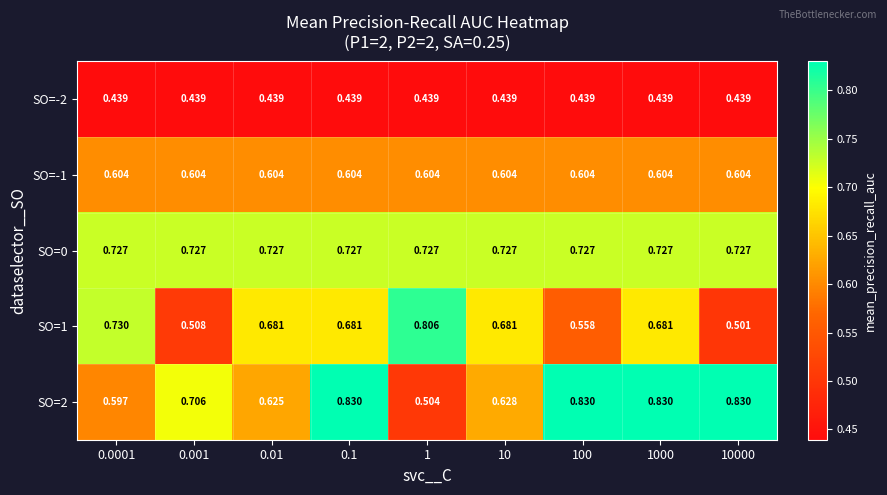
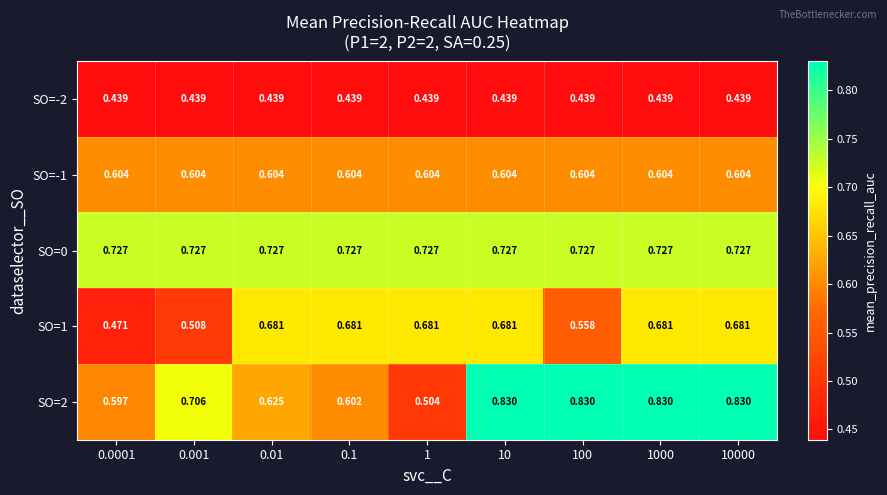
SO=1, 0.0001: 0.730 -> 0.471
SO=1, 1: 0.806 -> 0.681
SO=1, 10000: 0.501 -> 0.681
SO=2, 0.1: 0.830 -> 0.602
SO=2, 10: 0.628 -> 0.830
